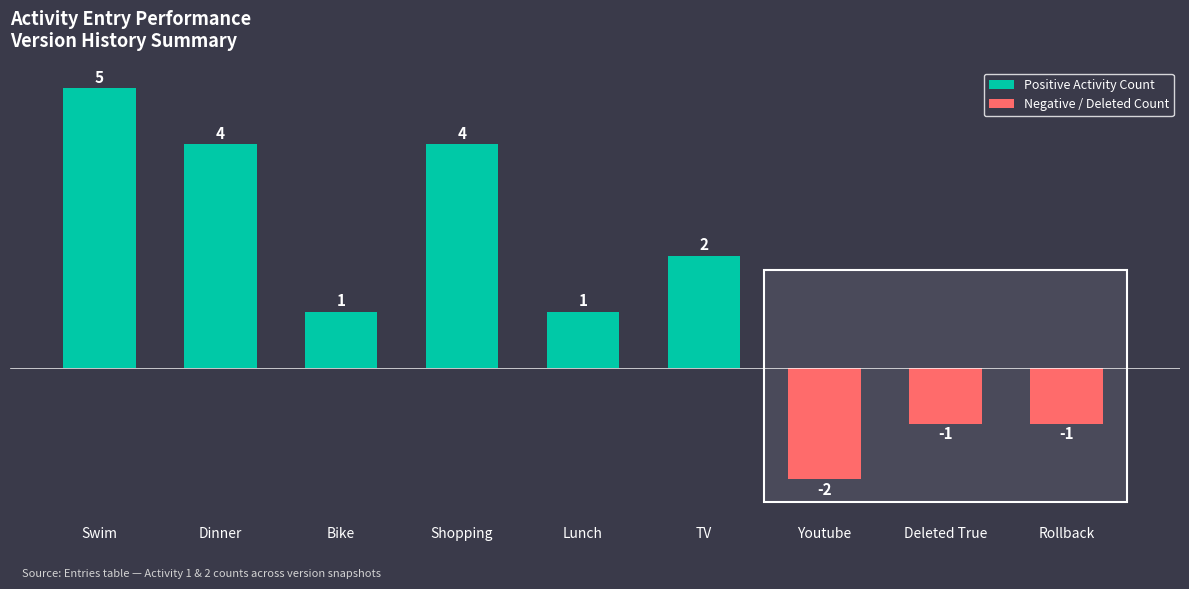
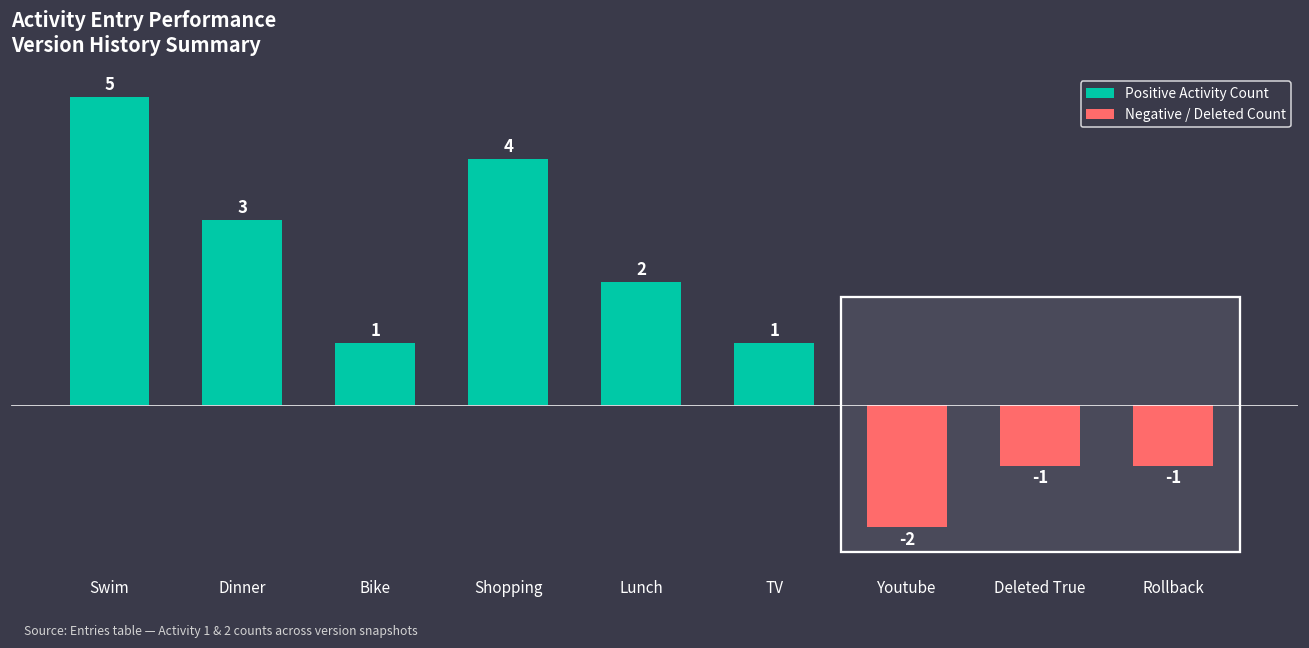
Positive Activity Count, Dinner: 4 -> 3
Positive Activity Count, Lunch: 1 -> 2
Positive Activity Count, TV: 2 -> 1
